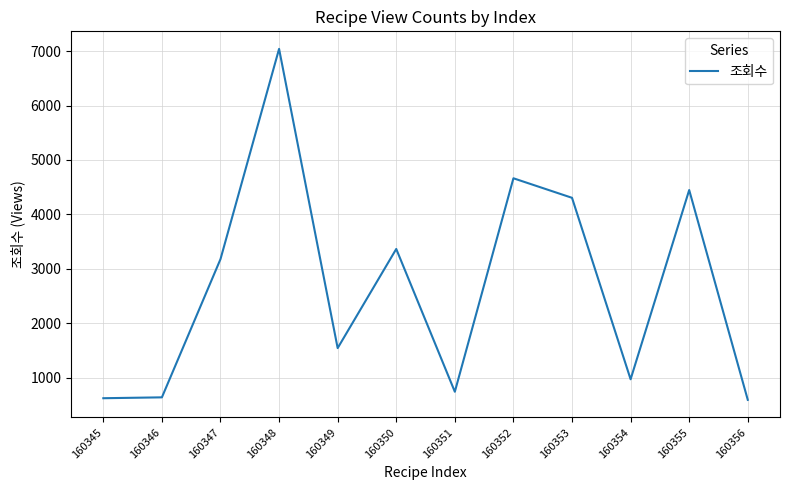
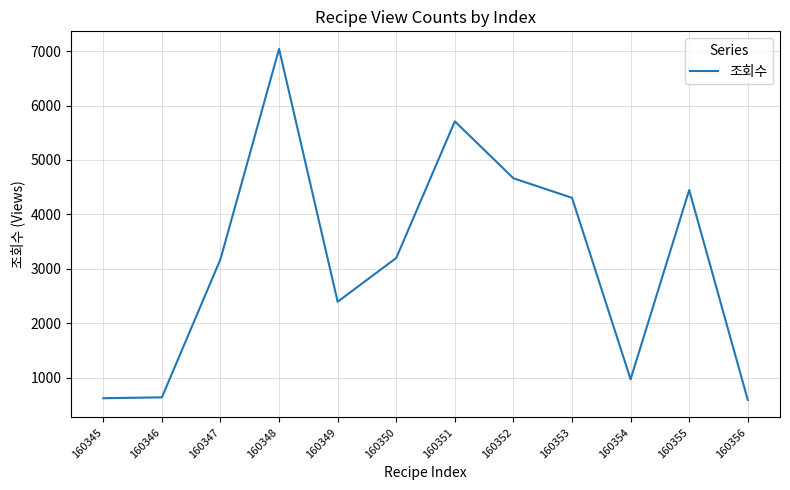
160349: 1500 -> 2400
160350: 3400 -> 3200
160351: 700 -> 5700
